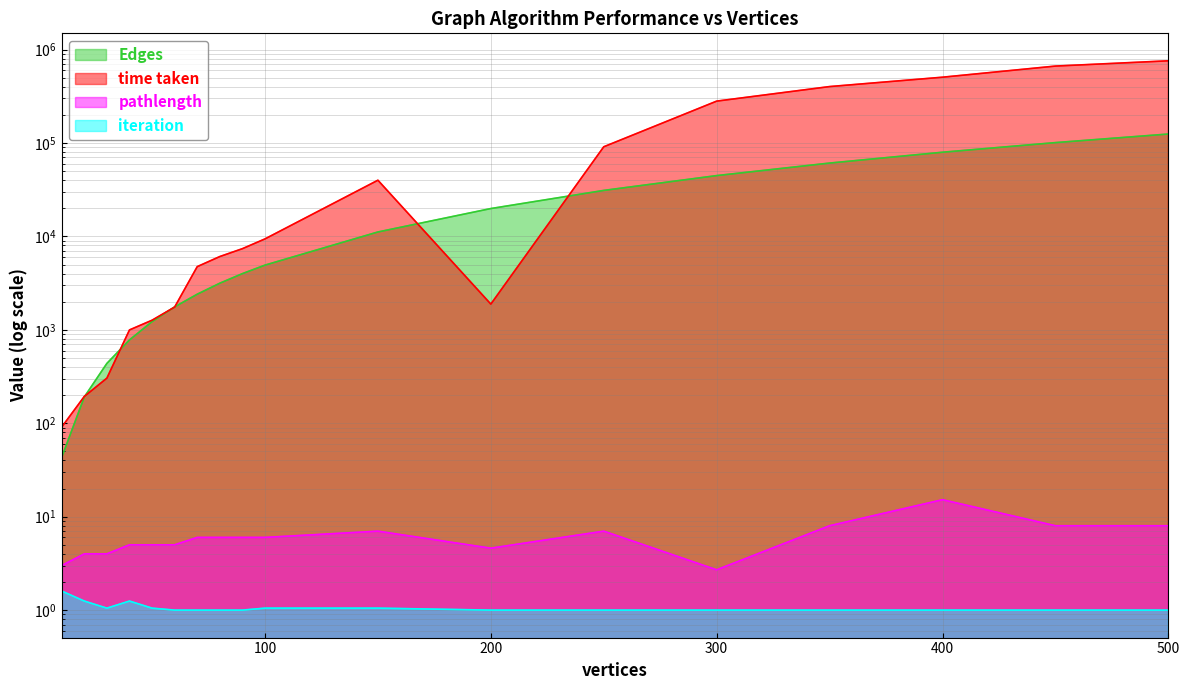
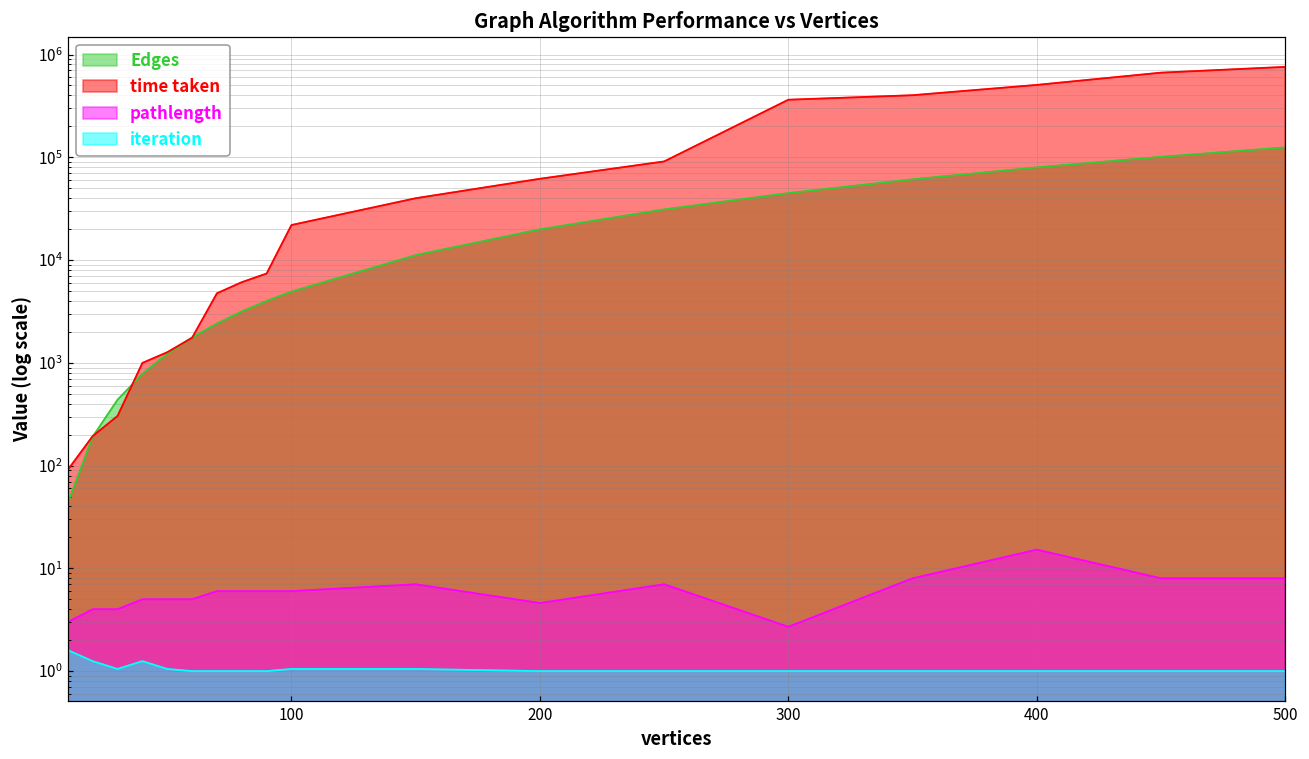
time taken, 100: 9000 -> 22000
time taken, 200: 1900 -> 60000
time taken, 300: 280000 -> 360000
